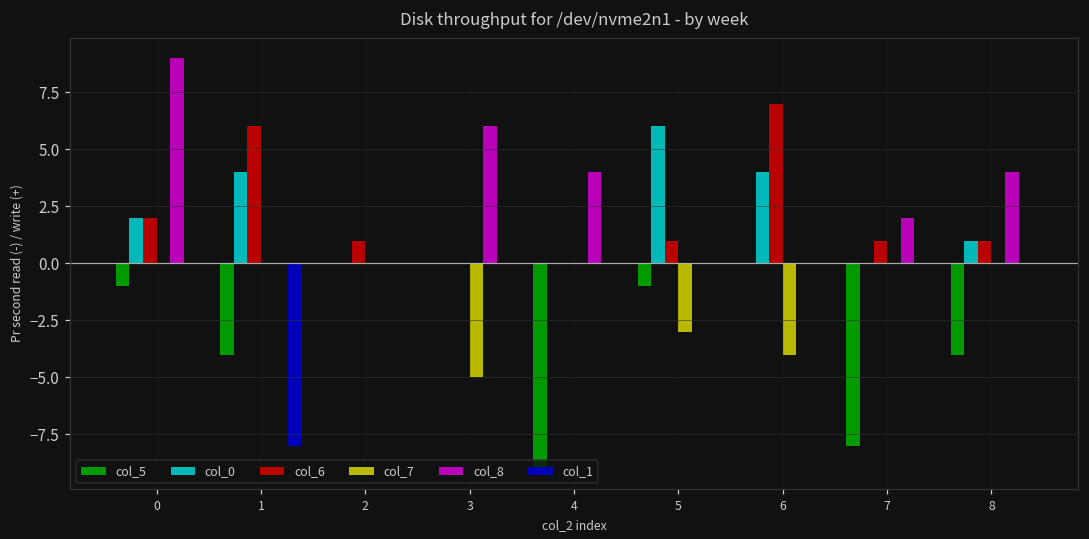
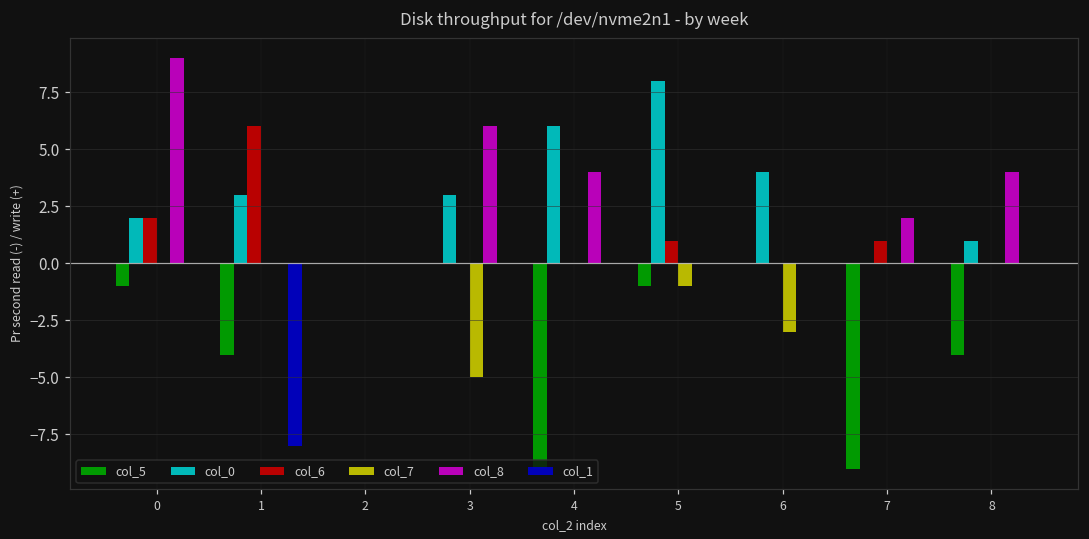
col_0, 1: 4 -> 3
col_6, 2: 1 -> 0
col_0, 3: 0 -> 3
col_0, 4: 0 -> 6
col_0, 5: 6 -> 8
col_7, 5: -3.0 -> -1.0
col_6, 6: 7 -> 0
col_7, 6: -4.0 -> -3.0
col_5, 7: -8.0 -> -9.0
col_6, 8: 1 -> 0
